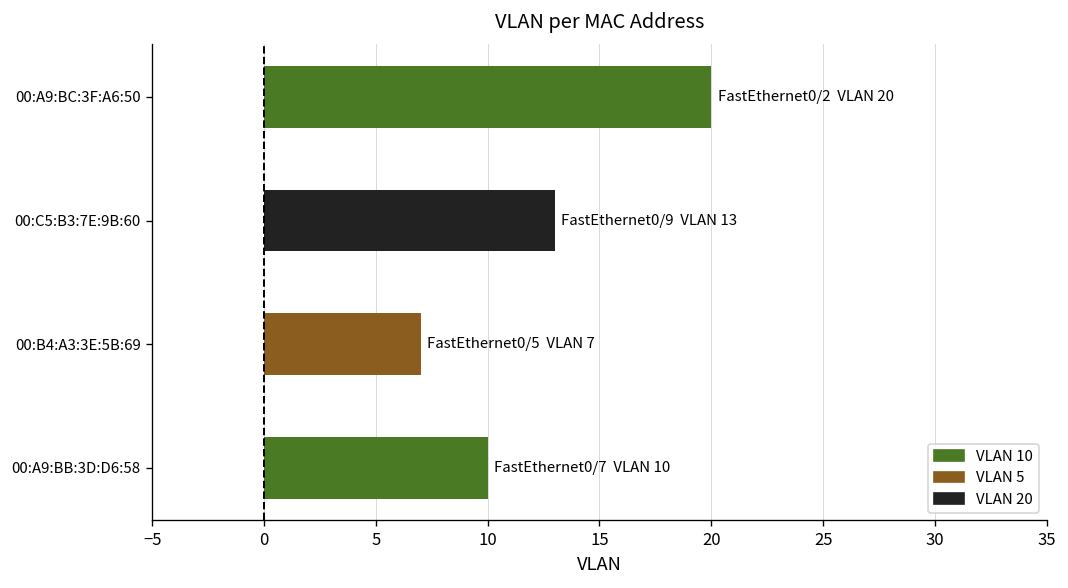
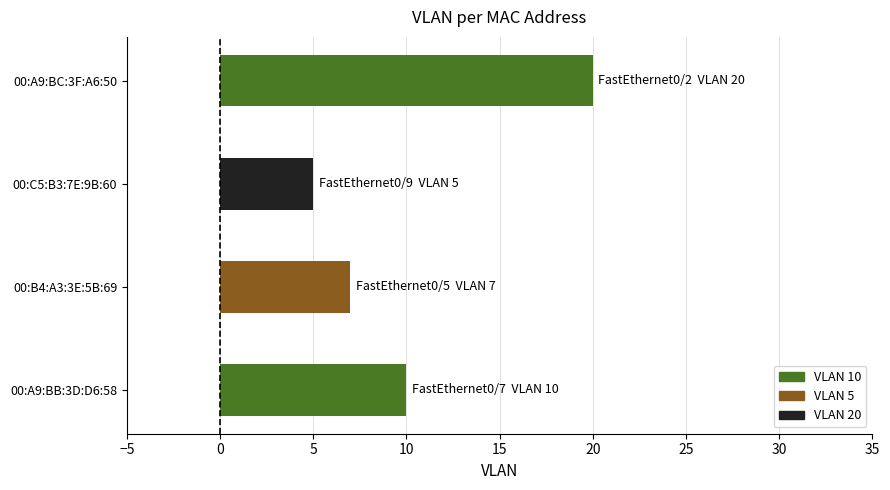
00:C5:B3:7E:9B:60: 13 -> 5
